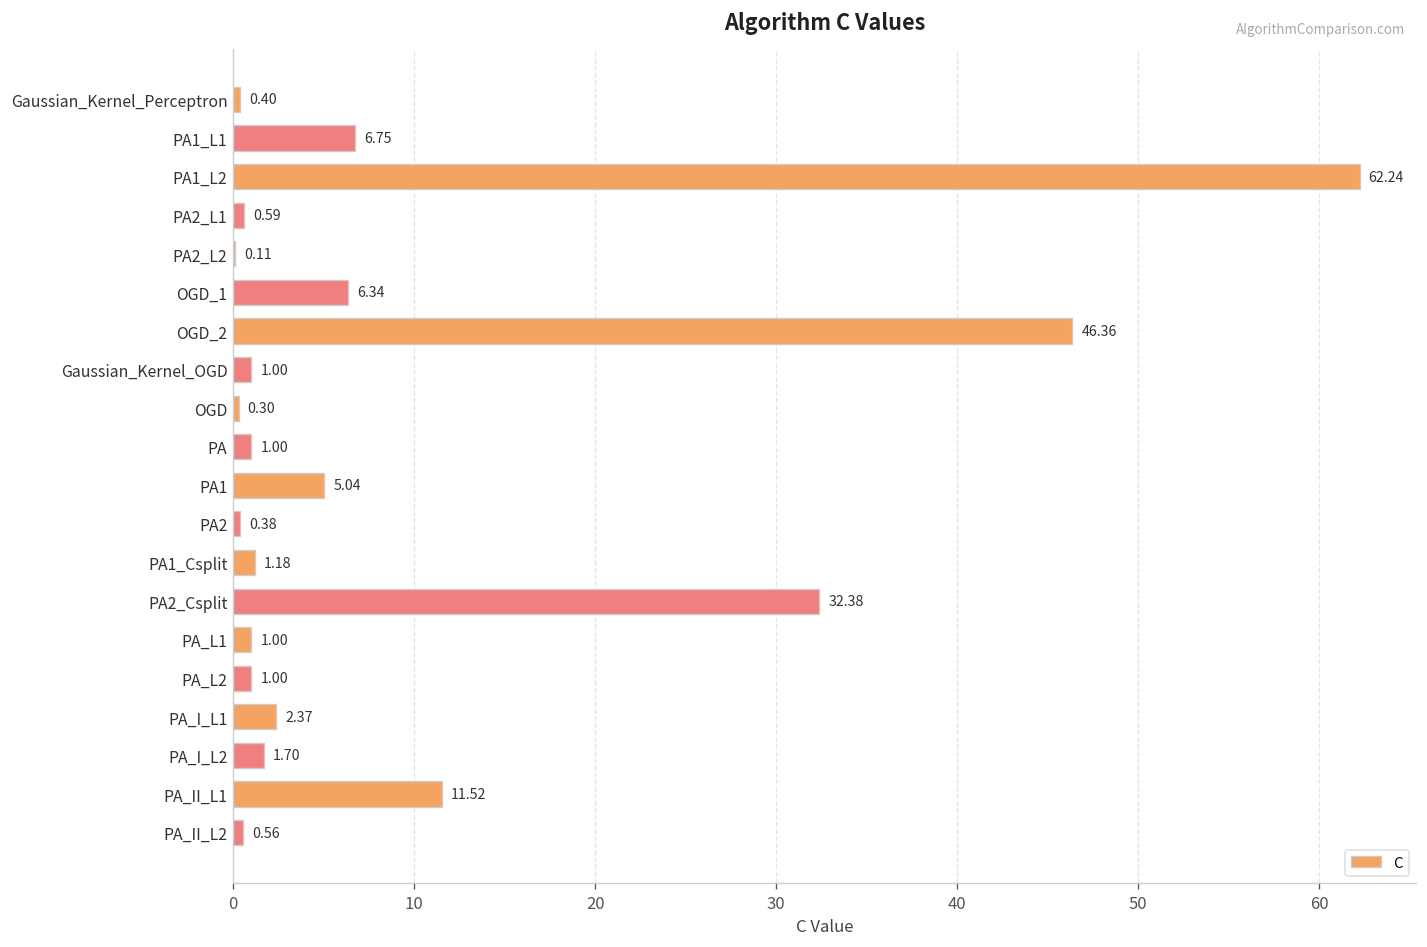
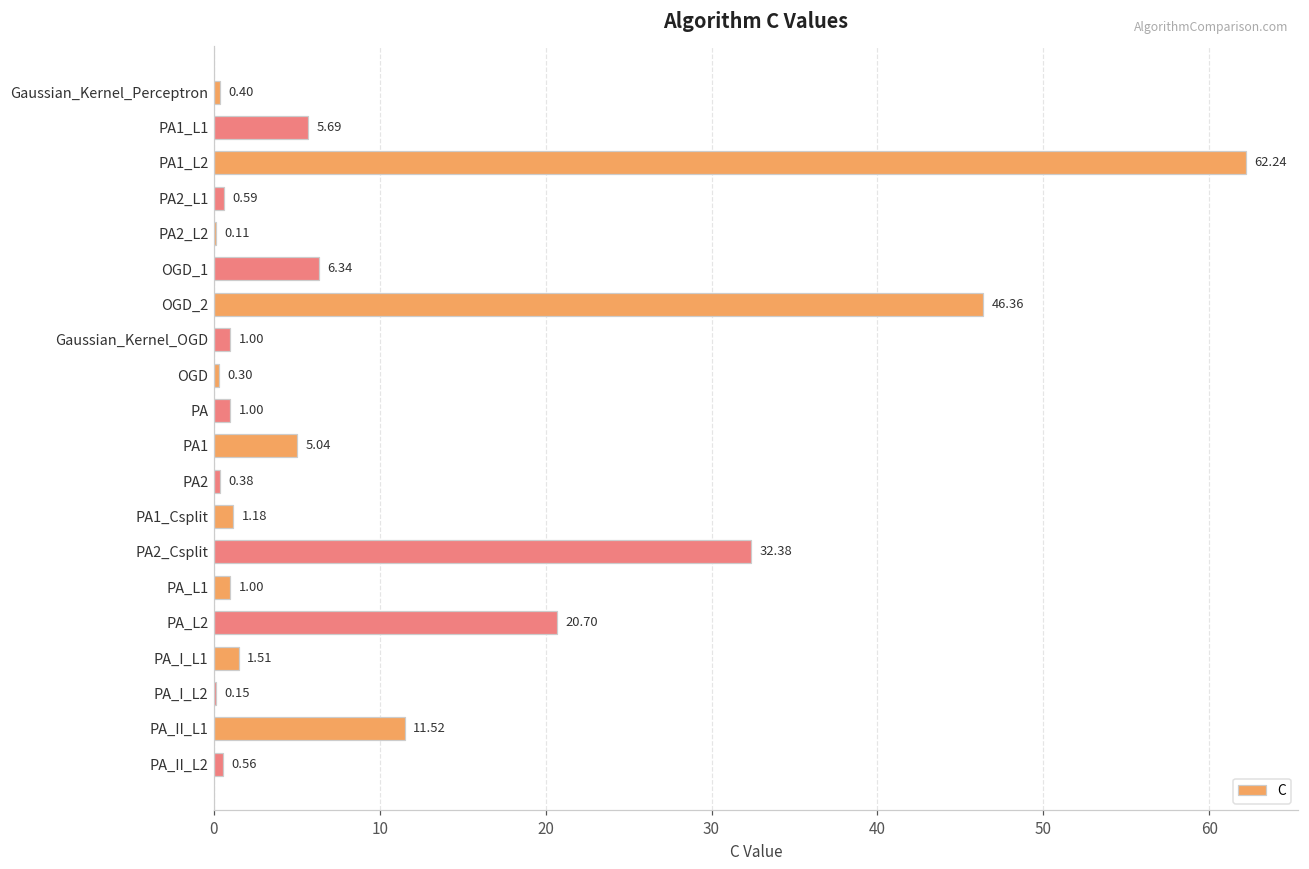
PA1_L1: 6.75 -> 5.69
PA_L2: 1.00 -> 20.70
PA_I_L1: 2.37 -> 1.51
PA_I_L2: 1.70 -> 0.15
